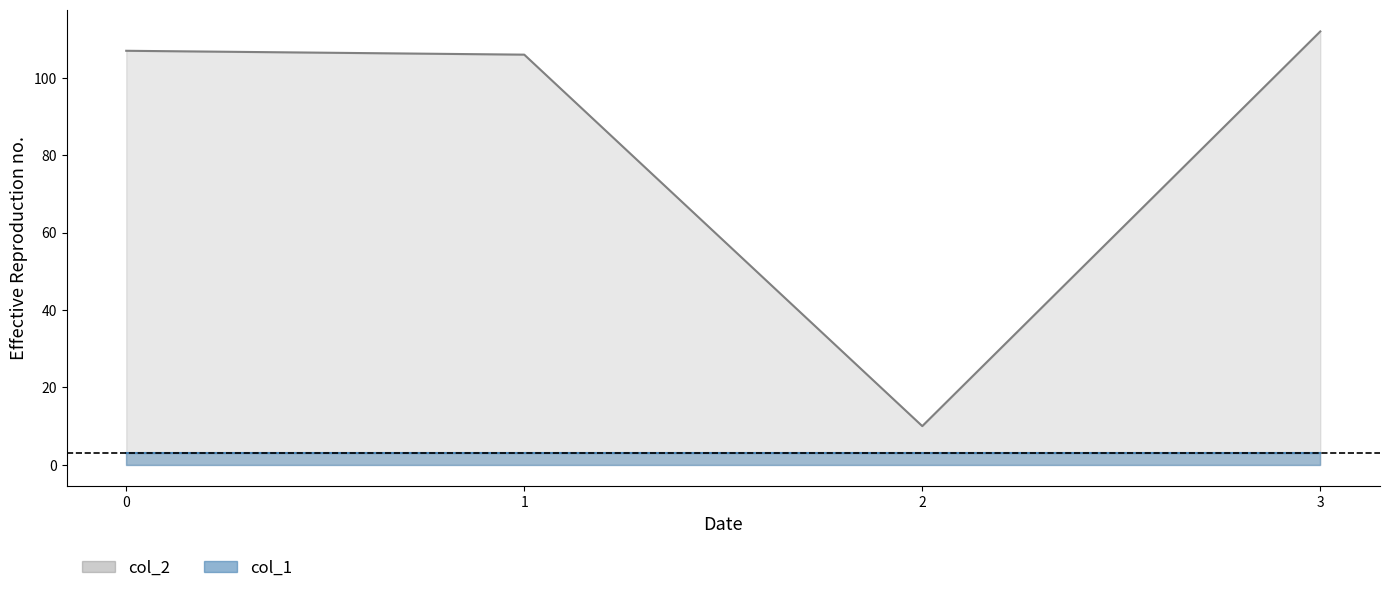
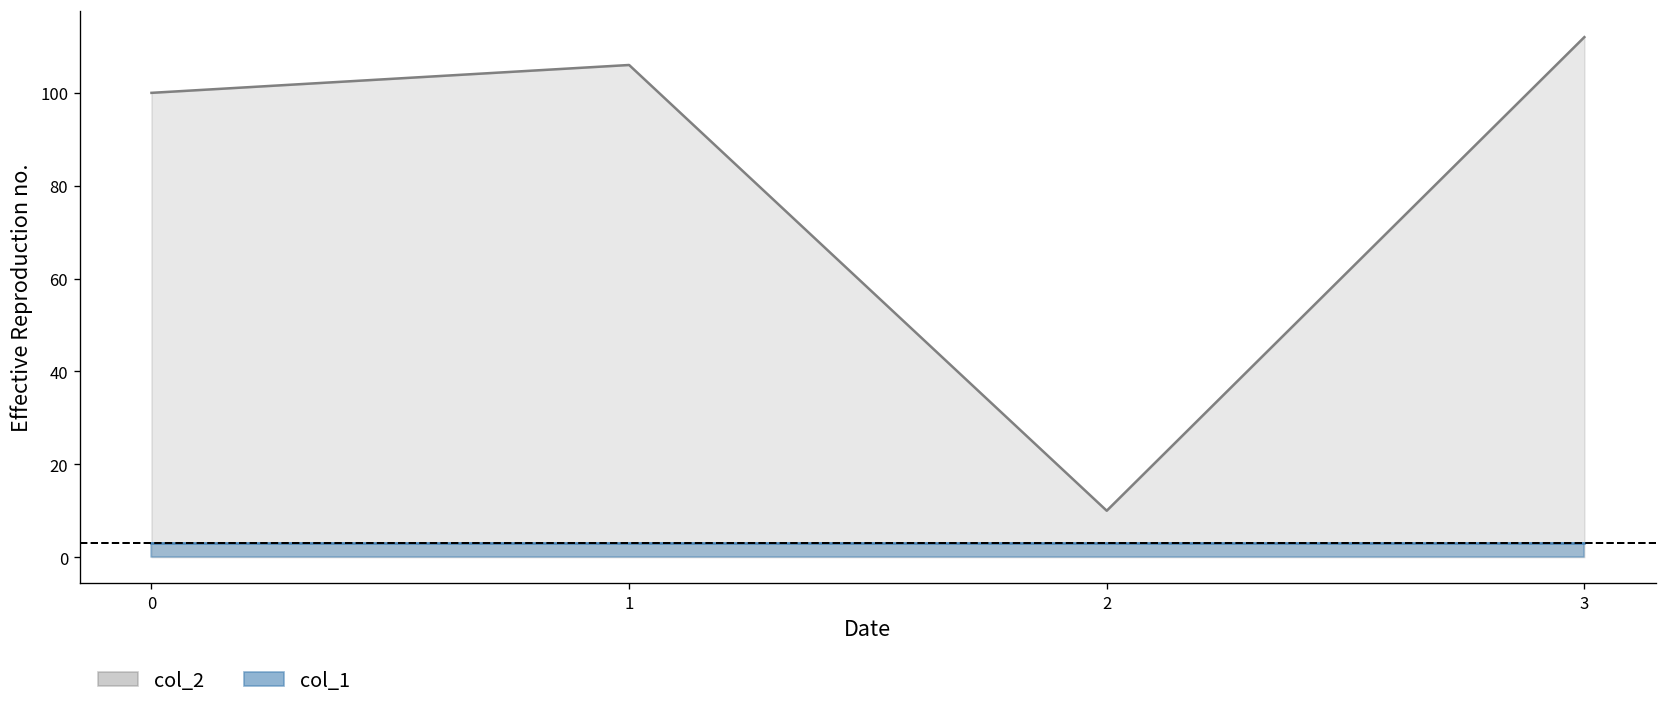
col_2, 0: 107 -> 100
